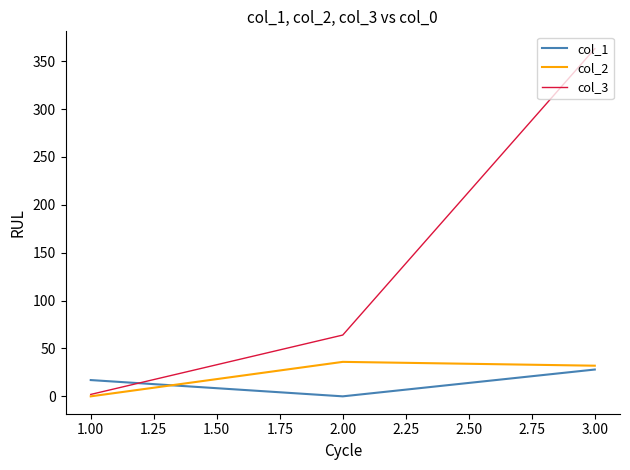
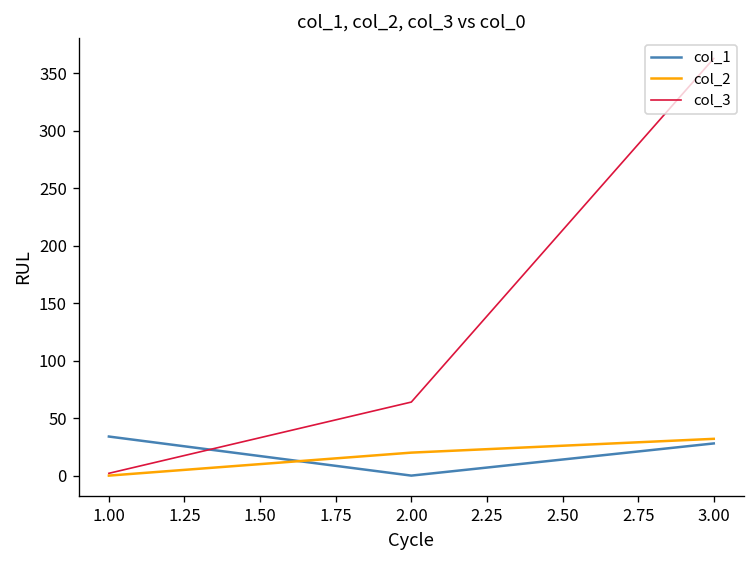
col_1, 1.00: 20 -> 30
col_2, 2.00: 40 -> 20
